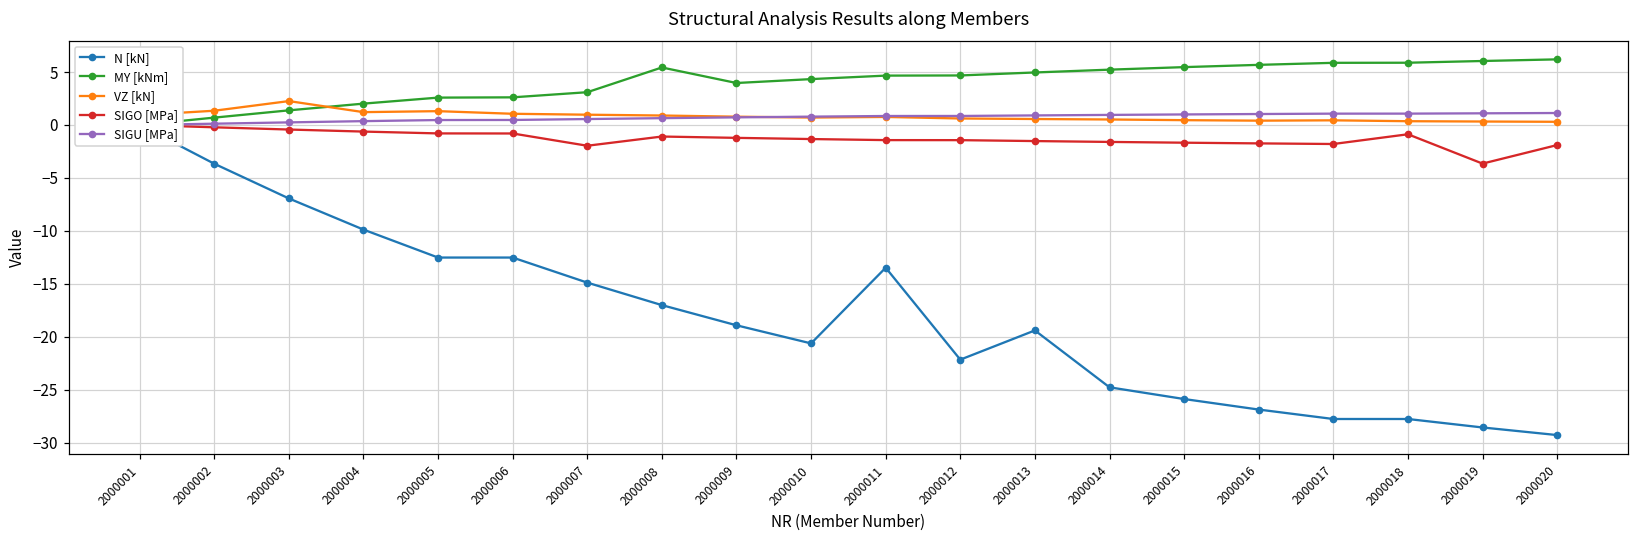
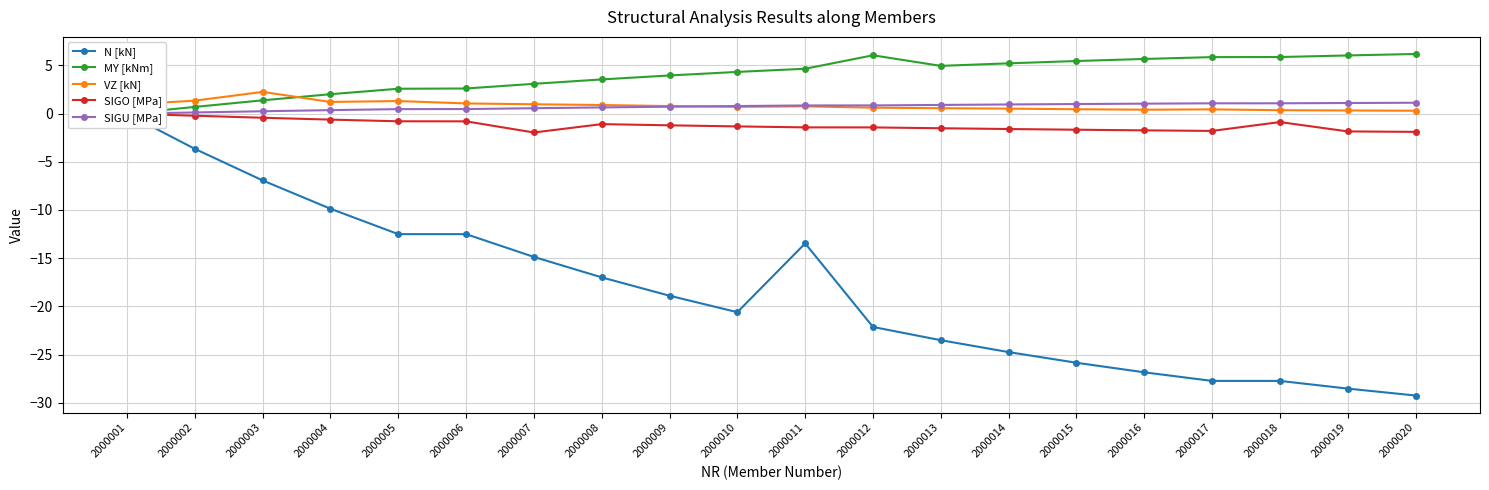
MY [kNm], 2000008: 5 -> 4
MY [kNm], 2000012: 5 -> 6
N [kN], 2000013: -19 -> -24
SIGO [MPa], 2000019: -4 -> -2
